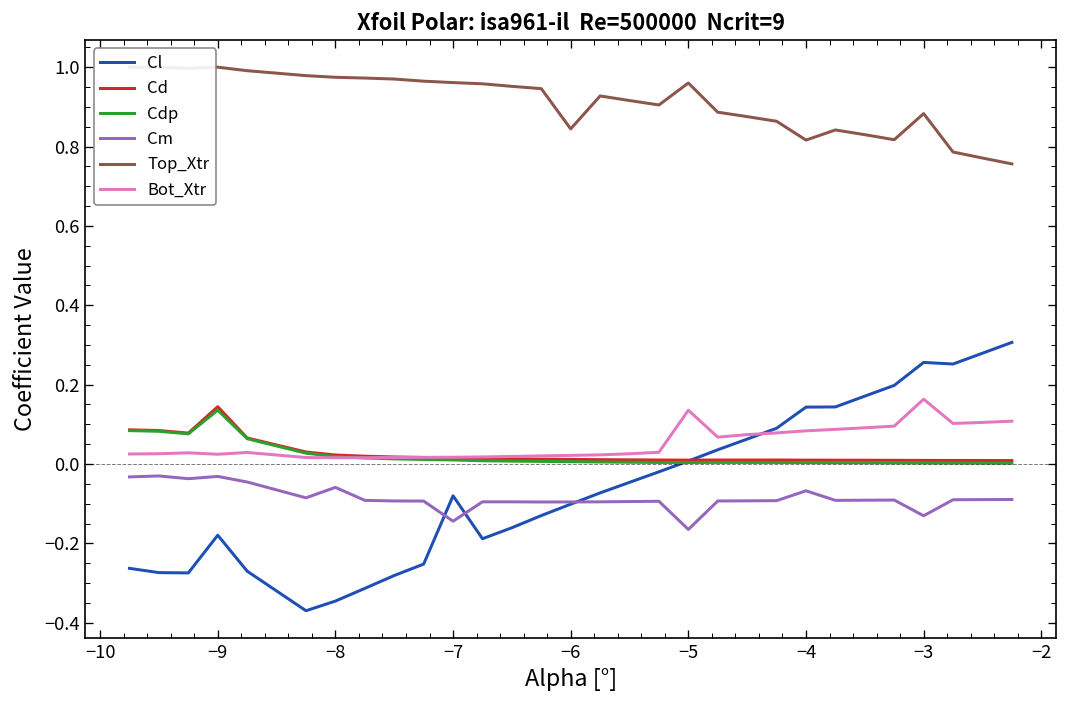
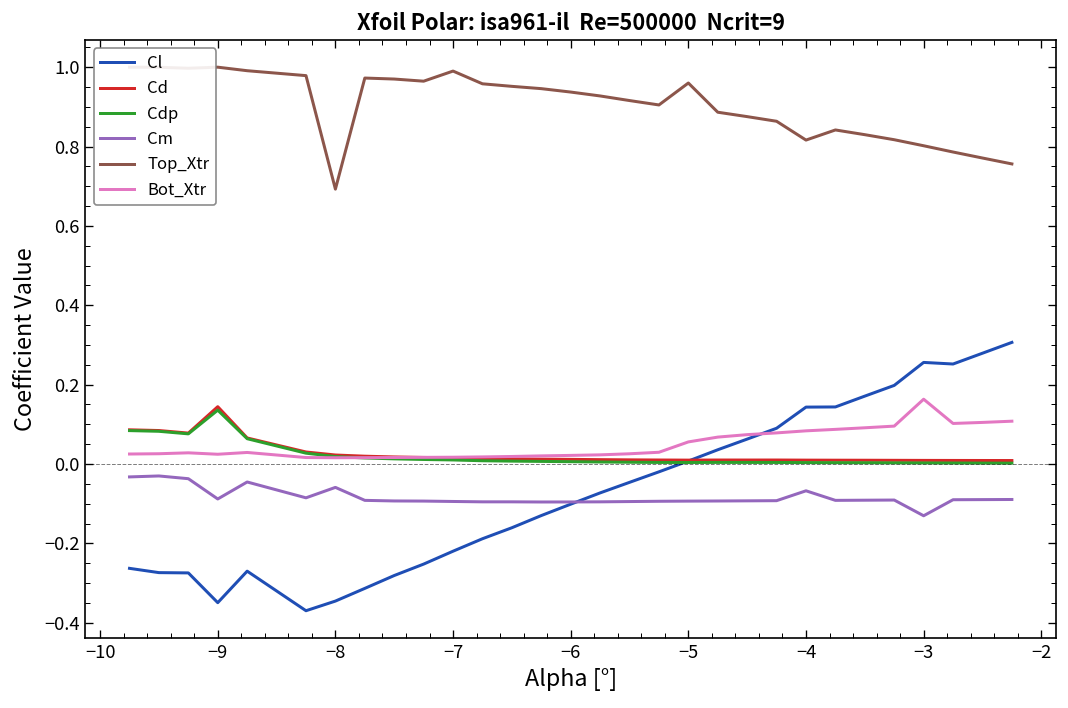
Cl, −9: -0.18 -> -0.35
Cm, −9: -0.03 -> -0.09
Top_Xtr, −8: 0.97 -> 0.69
Cl, −7: -0.08 -> -0.22
Cm, −7: -0.14 -> -0.09
Top_Xtr, −7: 0.96 -> 0.99
Top_Xtr, −6: 0.84 -> 0.94
Cm, −5: -0.16 -> -0.09
Bot_Xtr, −5: 0.14 -> 0.06
Top_Xtr, −3: 0.88 -> 0.80
